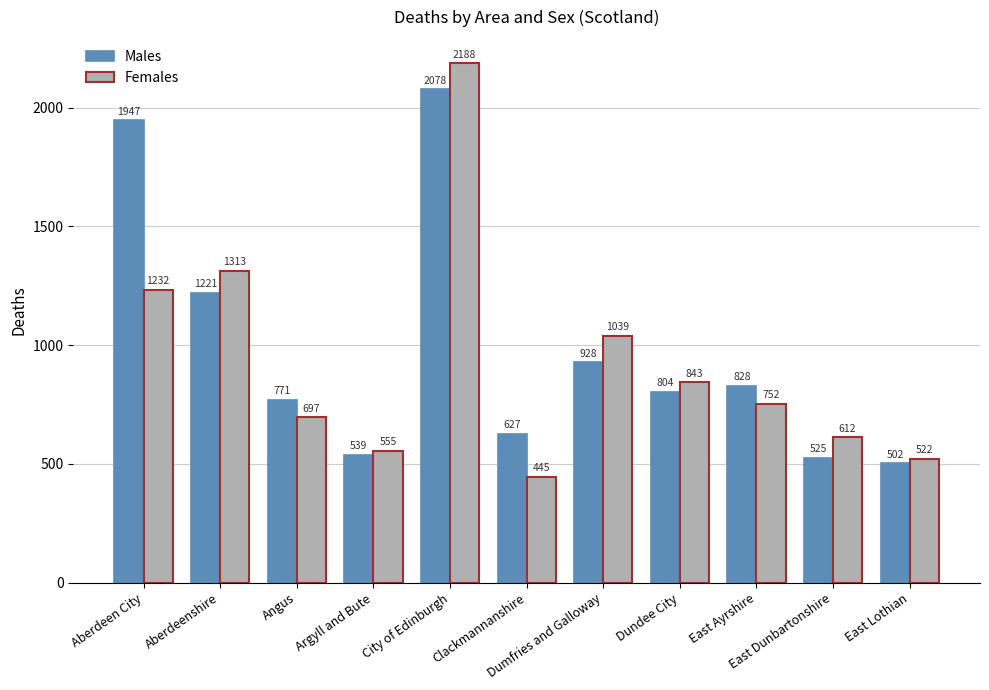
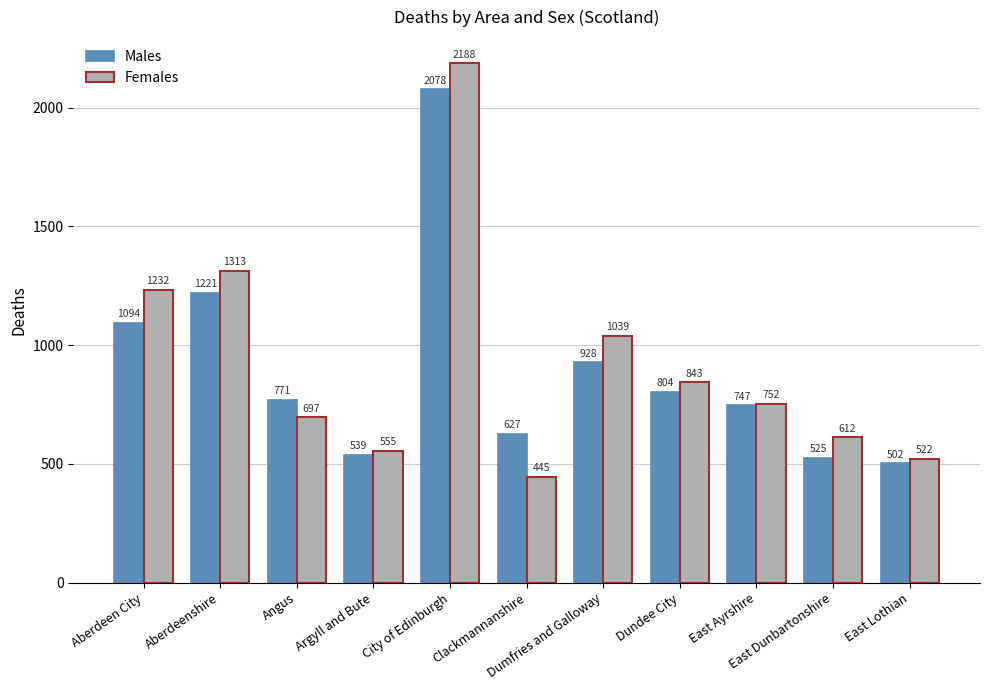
Males, Aberdeen City: 1947 -> 1094
Males, East Ayrshire: 828 -> 747
